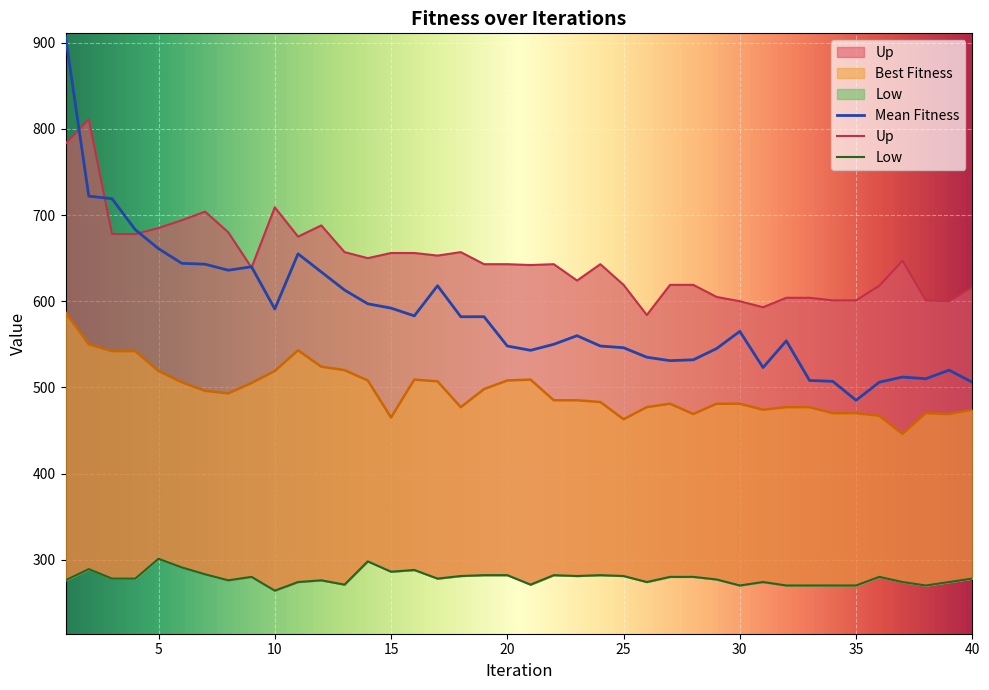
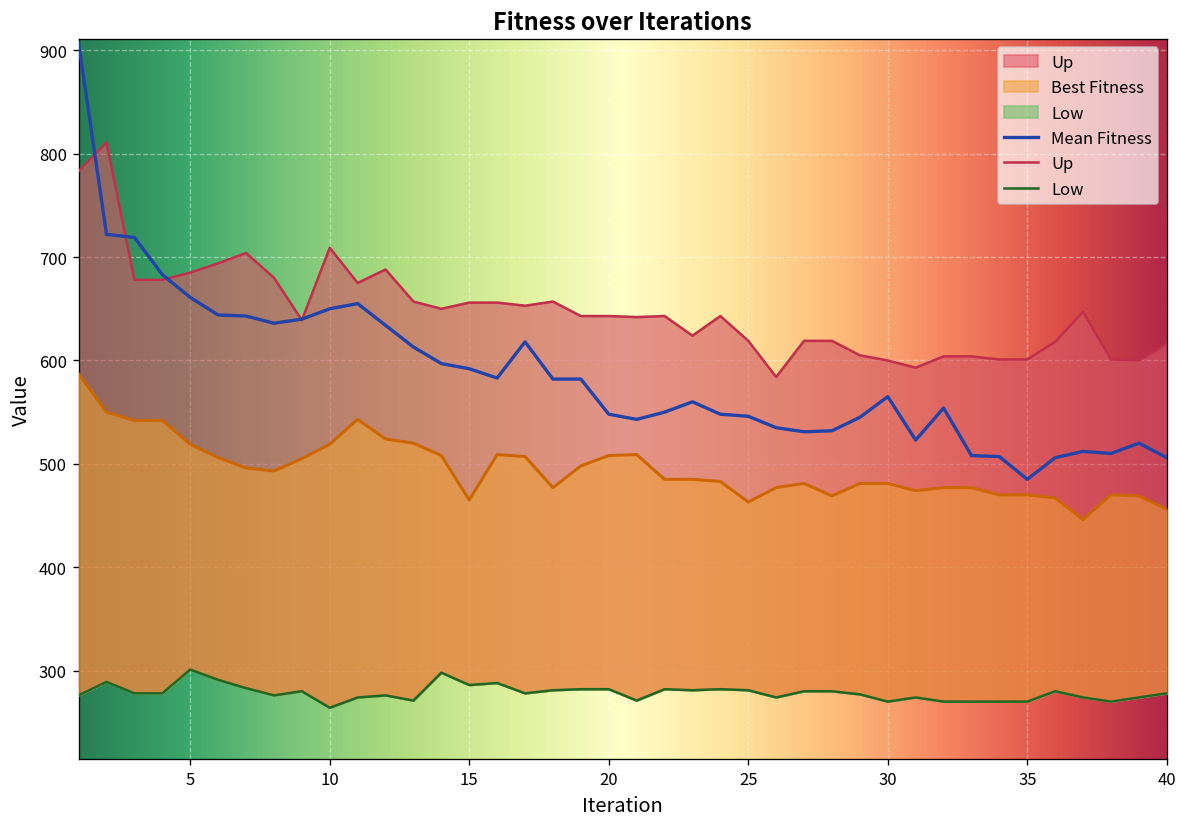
Mean Fitness, 10: 590 -> 650
Best Fitness, 40: 470 -> 460
